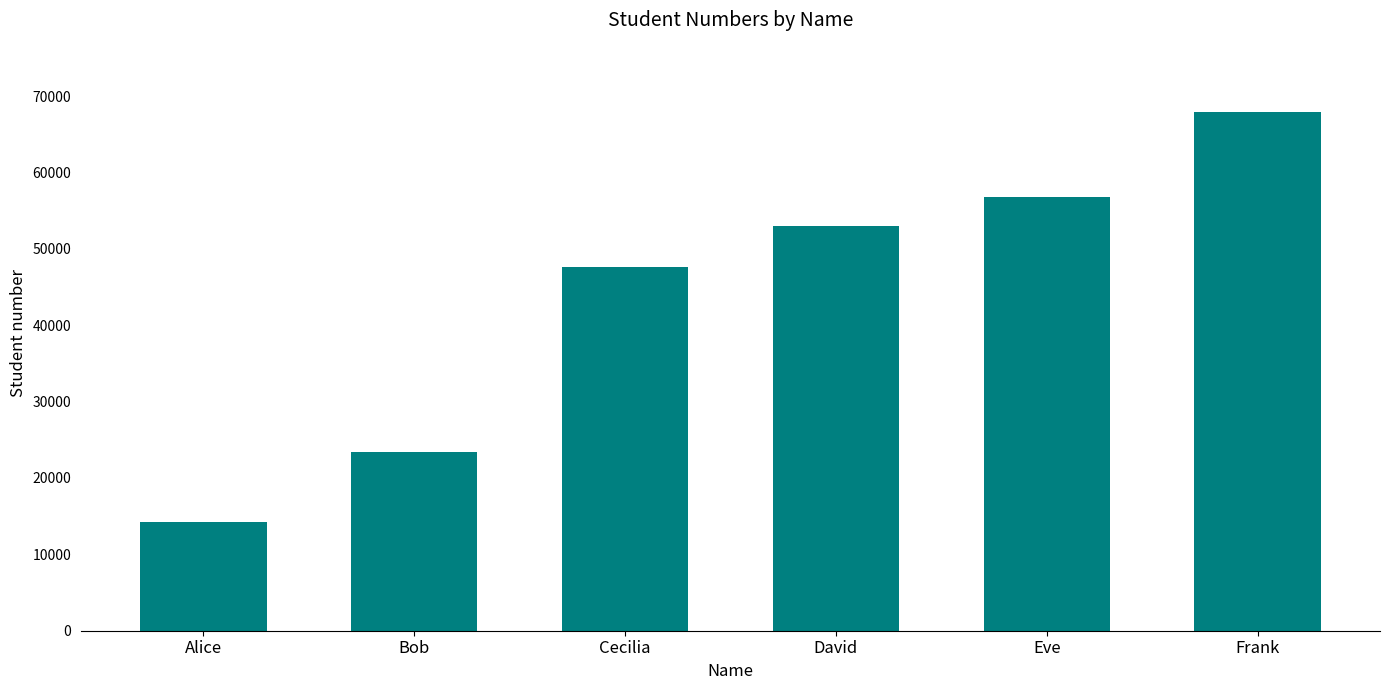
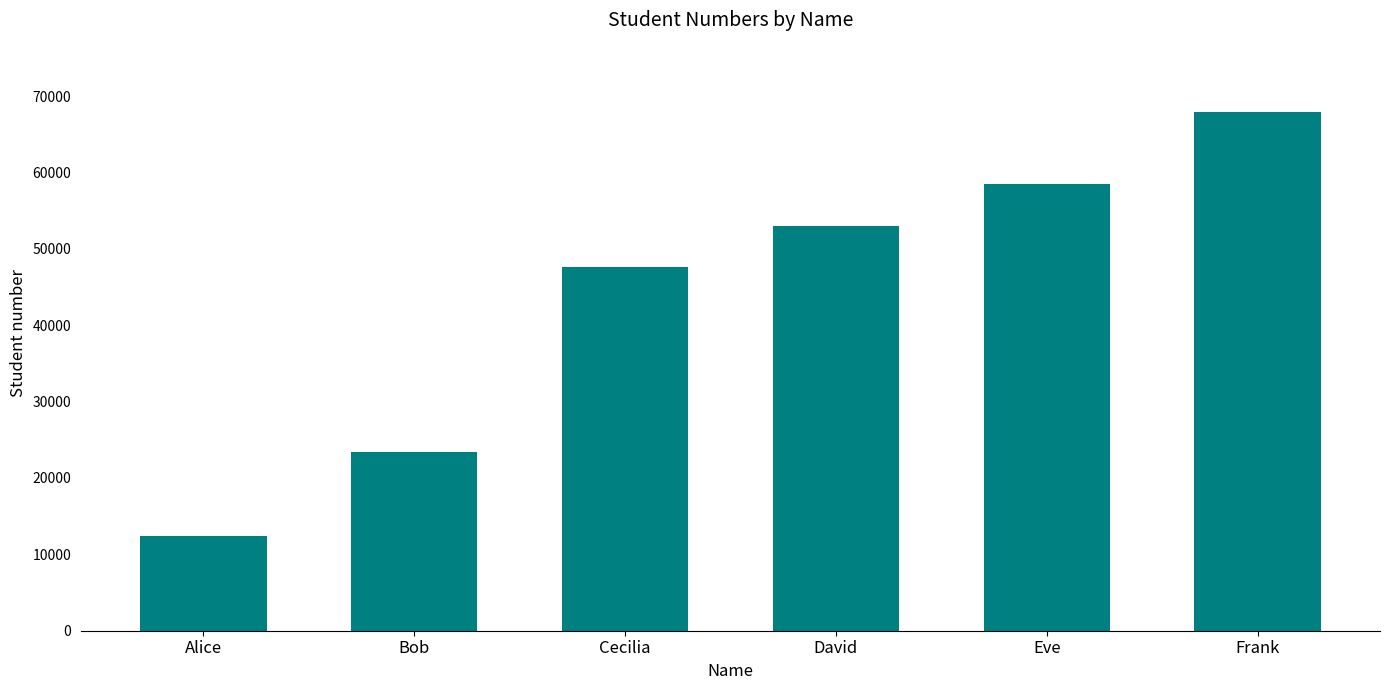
Alice: 14000 -> 12000
Eve: 57000 -> 58000
